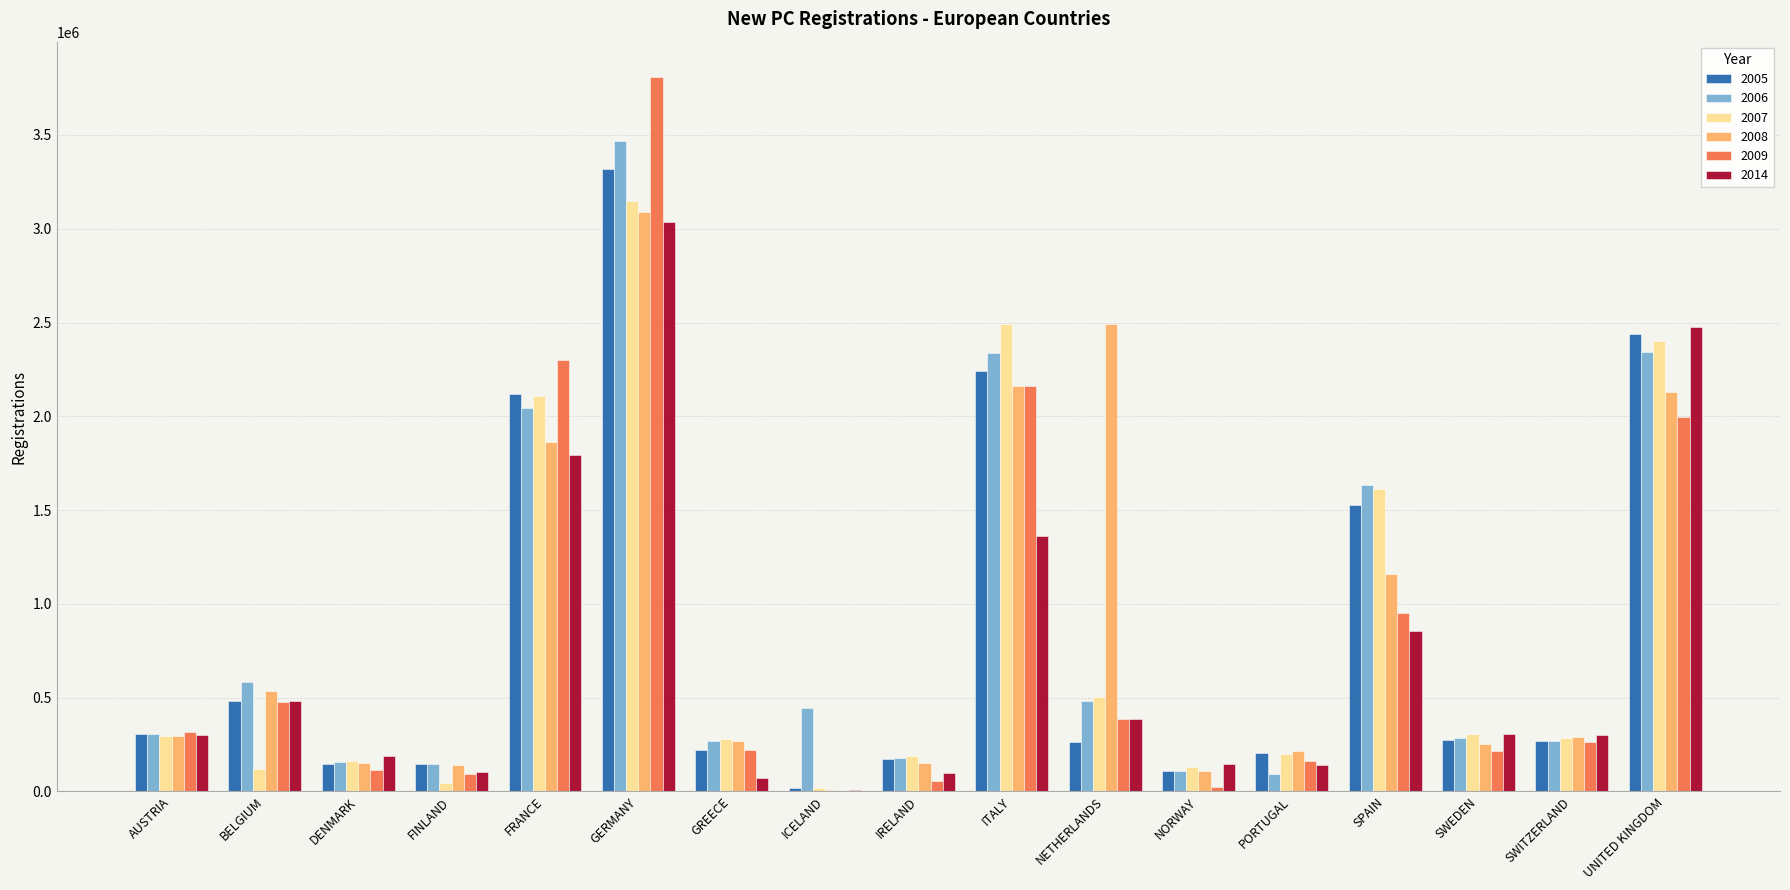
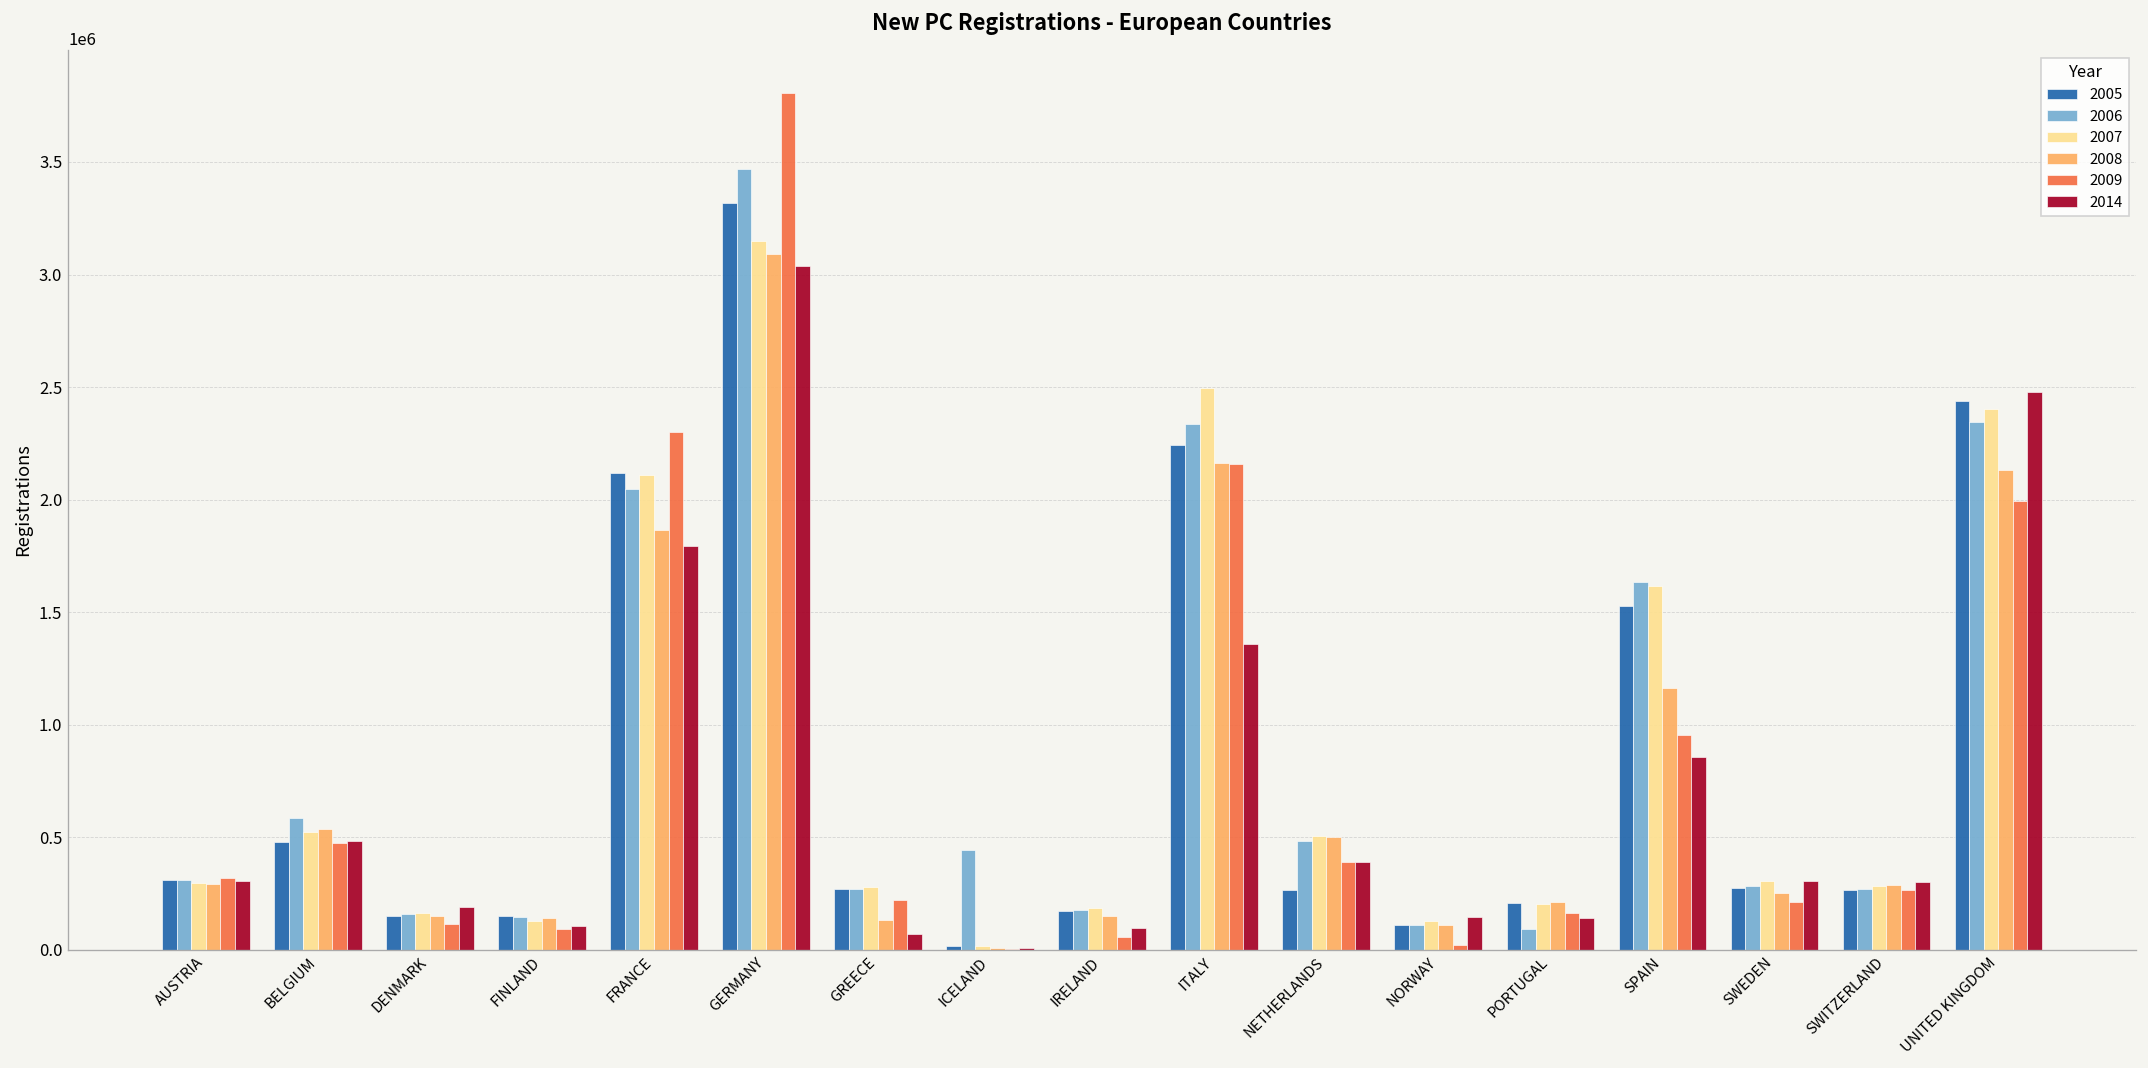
2007, BELGIUM: 120000 -> 520000
2007, FINLAND: 50000 -> 130000
2005, GREECE: 220000 -> 270000
2008, GREECE: 270000 -> 130000
2008, NETHERLANDS: 2490000 -> 500000
